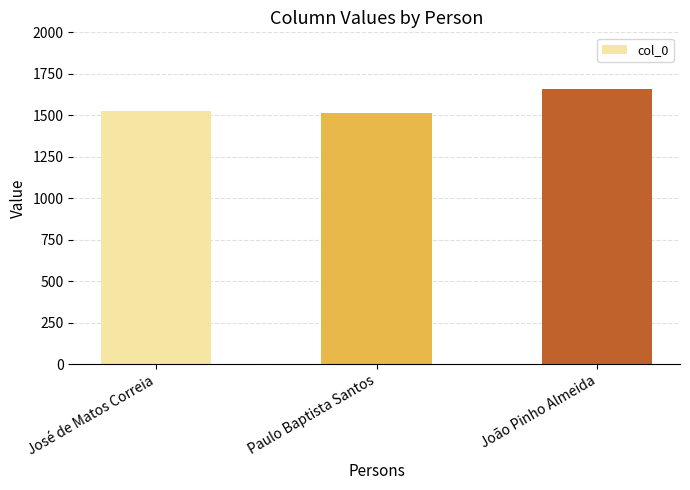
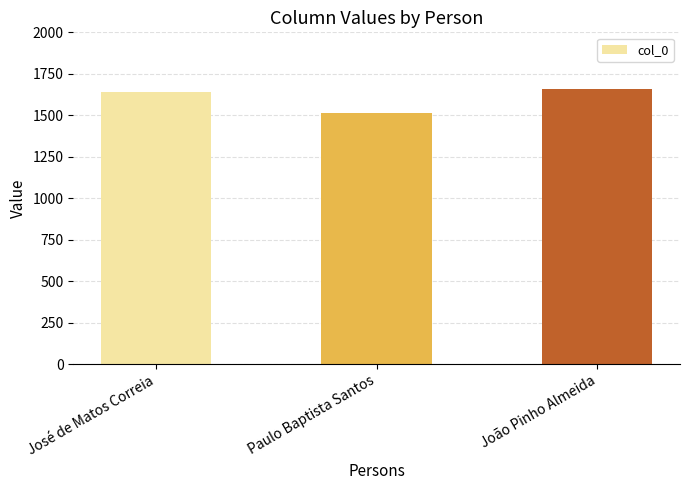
José de Matos Correia: 1530 -> 1640
